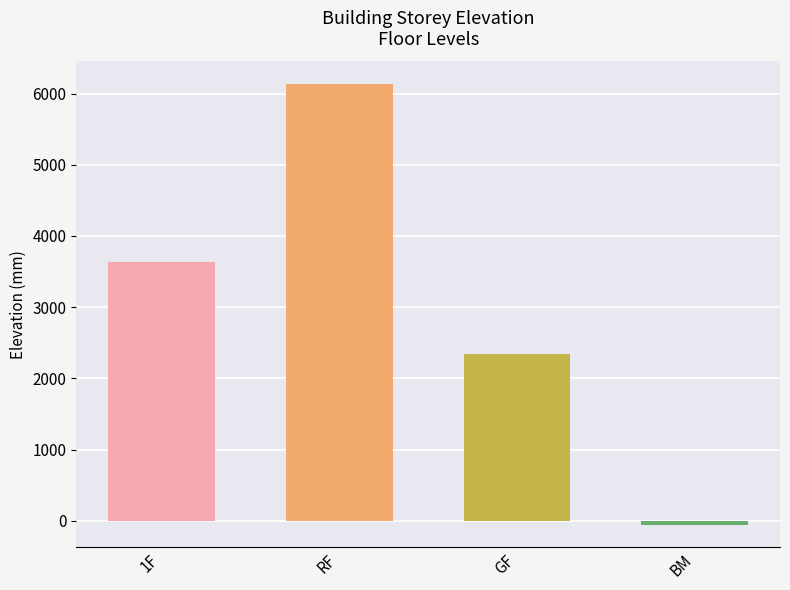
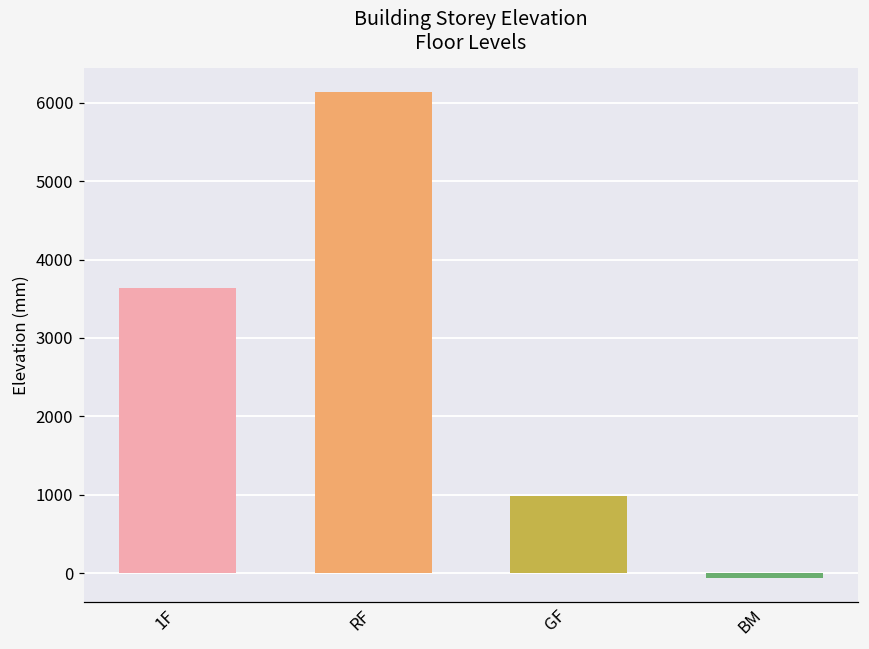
GF: 2300 -> 1000
